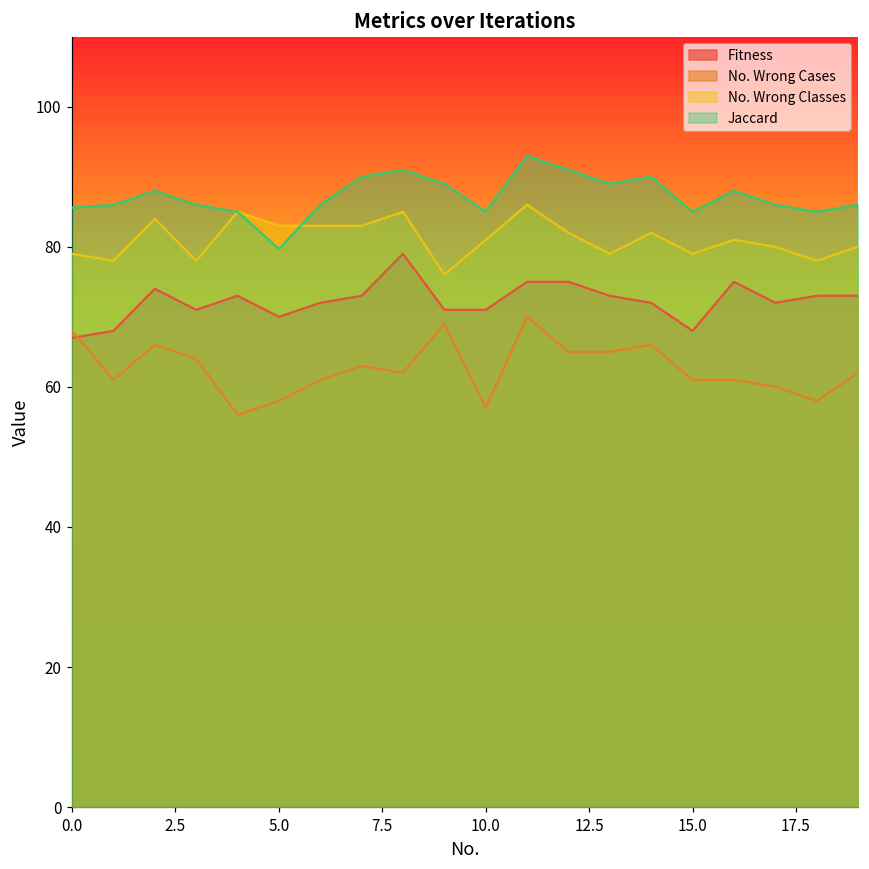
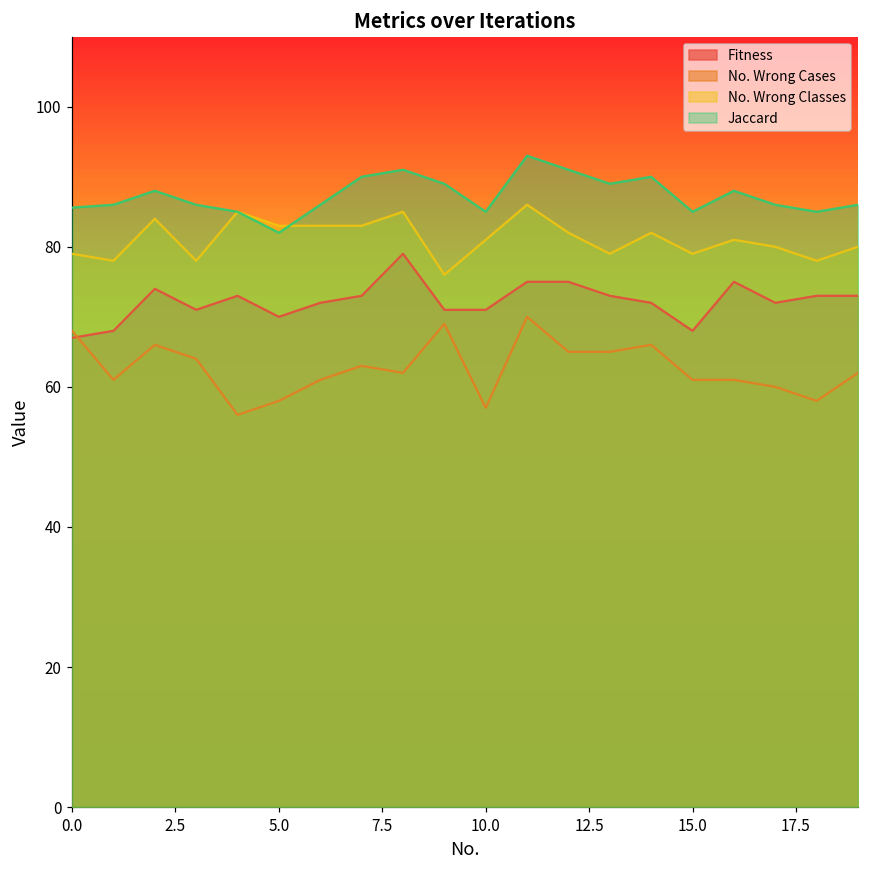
Jaccard, 5.0: 80 -> 82
